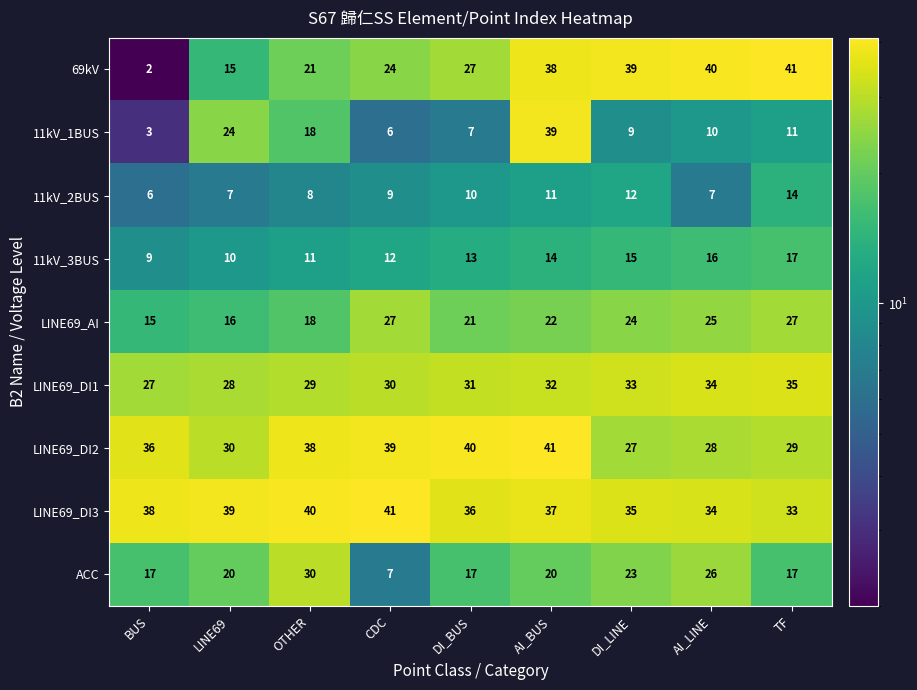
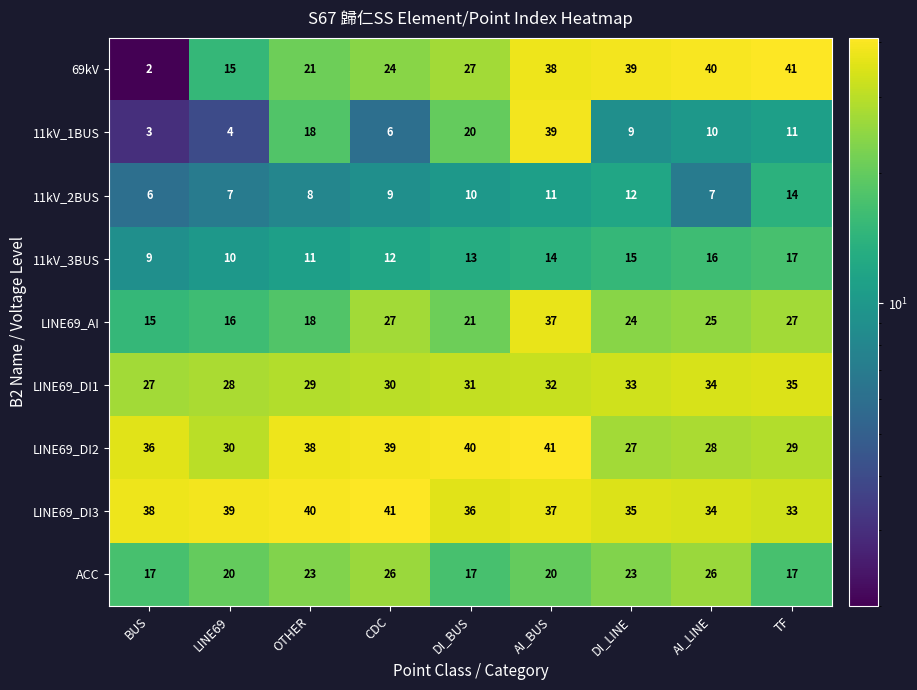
11kV_1BUS, LINE69: 24 -> 4
11kV_1BUS, DI_BUS: 7 -> 20
LINE69_AI, AI_BUS: 22 -> 37
ACC, OTHER: 30 -> 23
ACC, CDC: 7 -> 26
